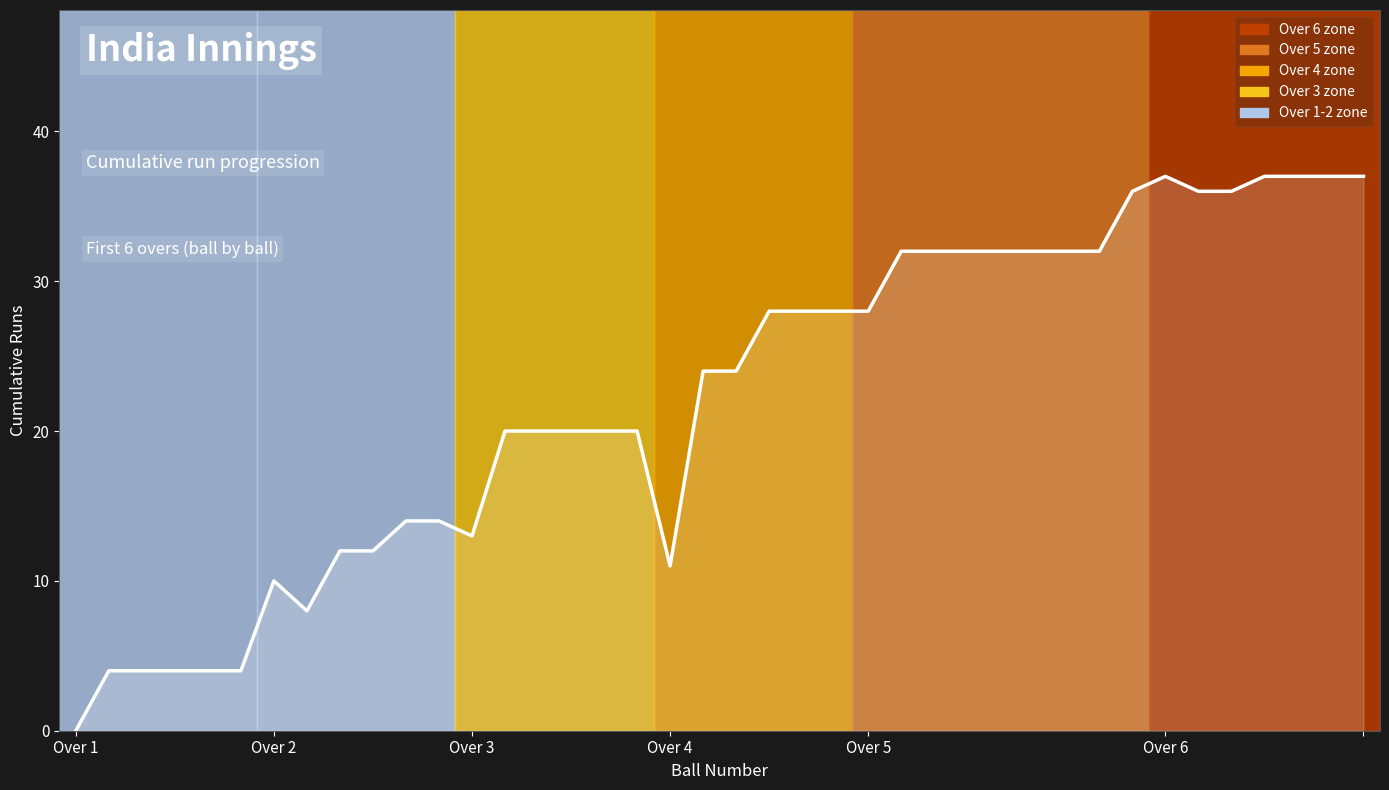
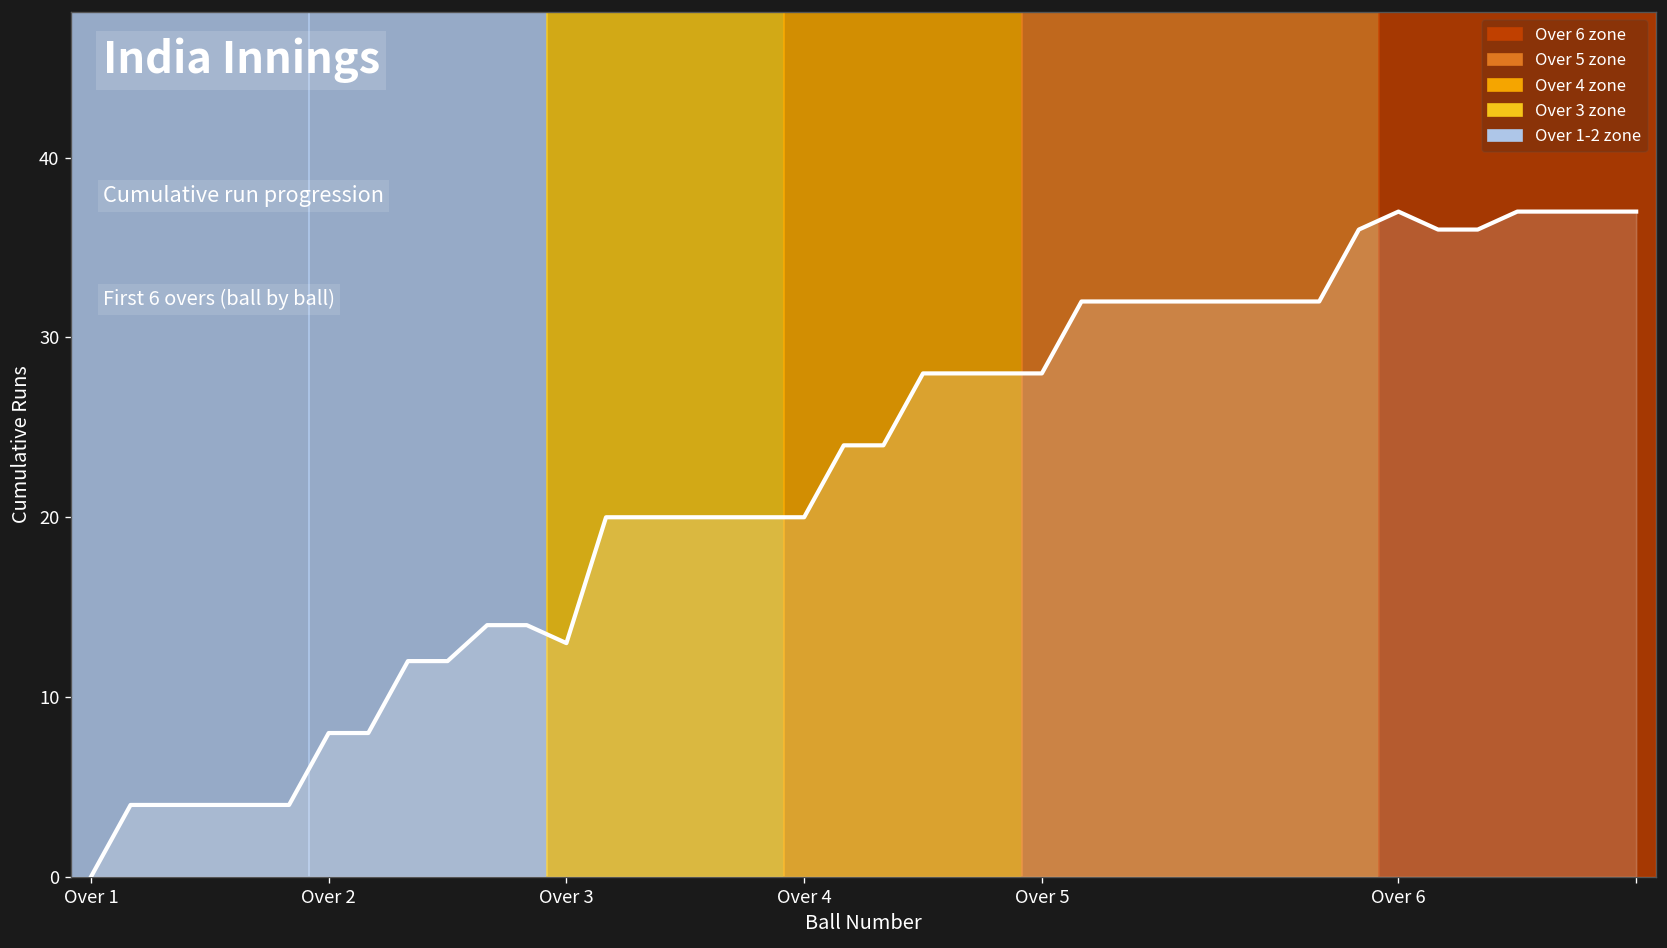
Over 2: 10 -> 8
Over 4: 11 -> 20
